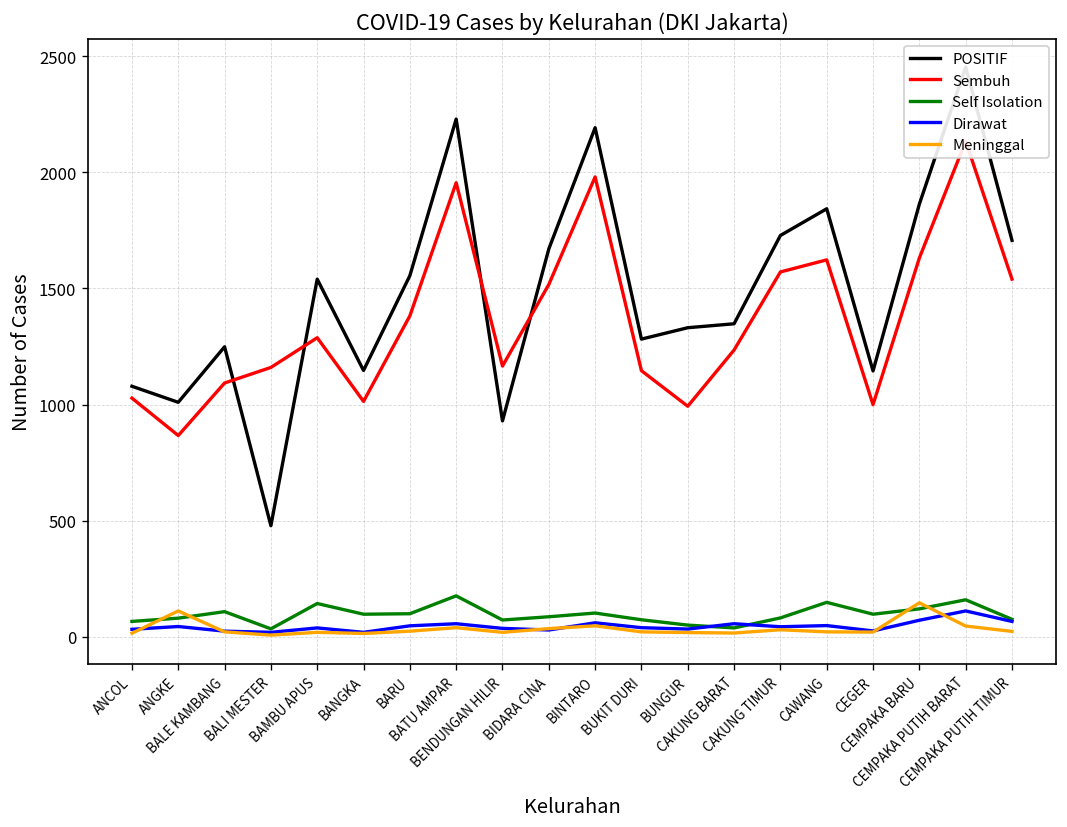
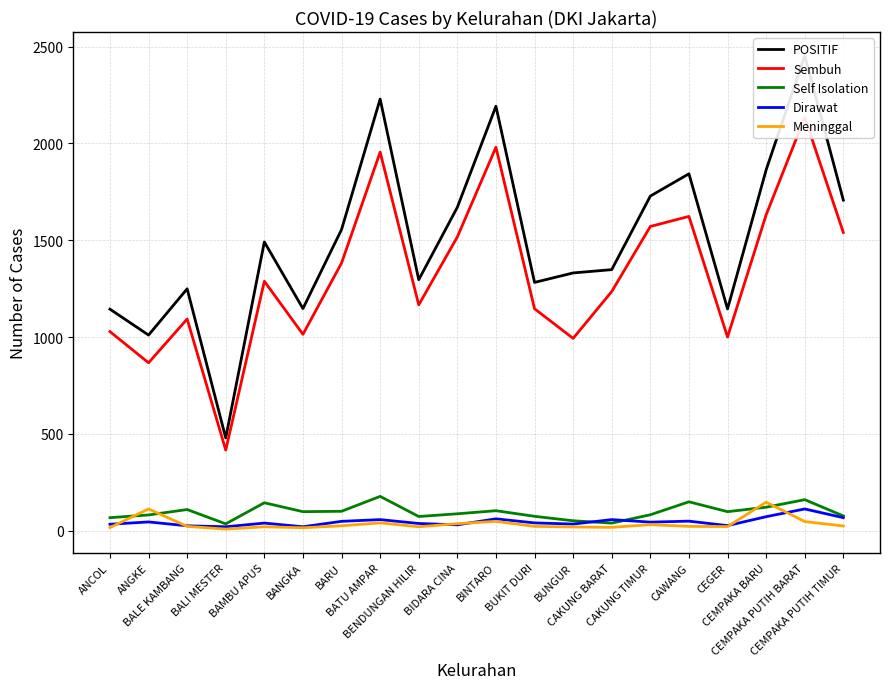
POSITIF, ANCOL: 1080 -> 1140
Sembuh, BALI MESTER: 1160 -> 420
POSITIF, BAMBU APUS: 1540 -> 1490
POSITIF, BENDUNGAN HILIR: 930 -> 1300
